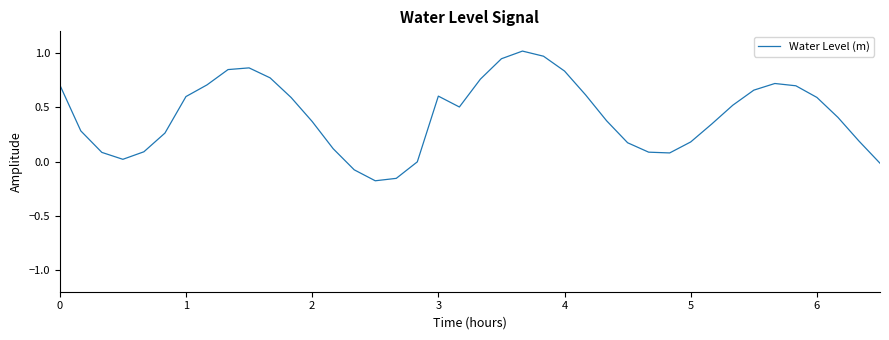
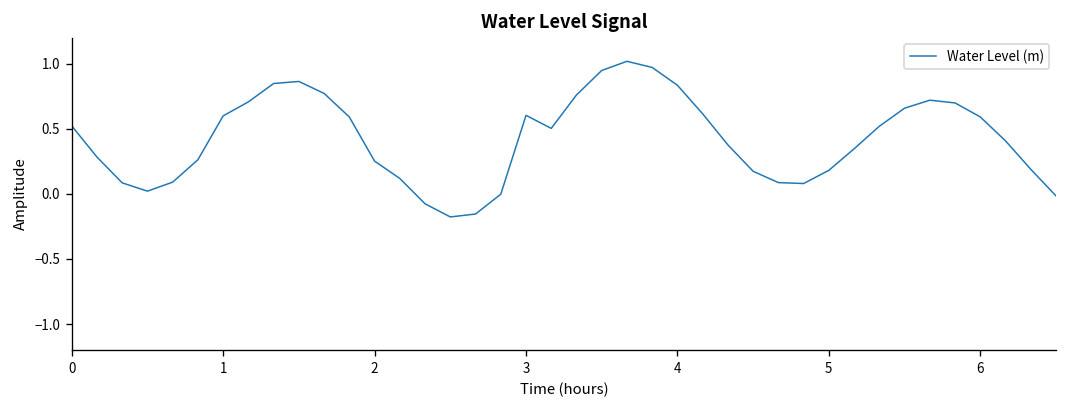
0: 0.71 -> 0.52
2: 0.37 -> 0.25
